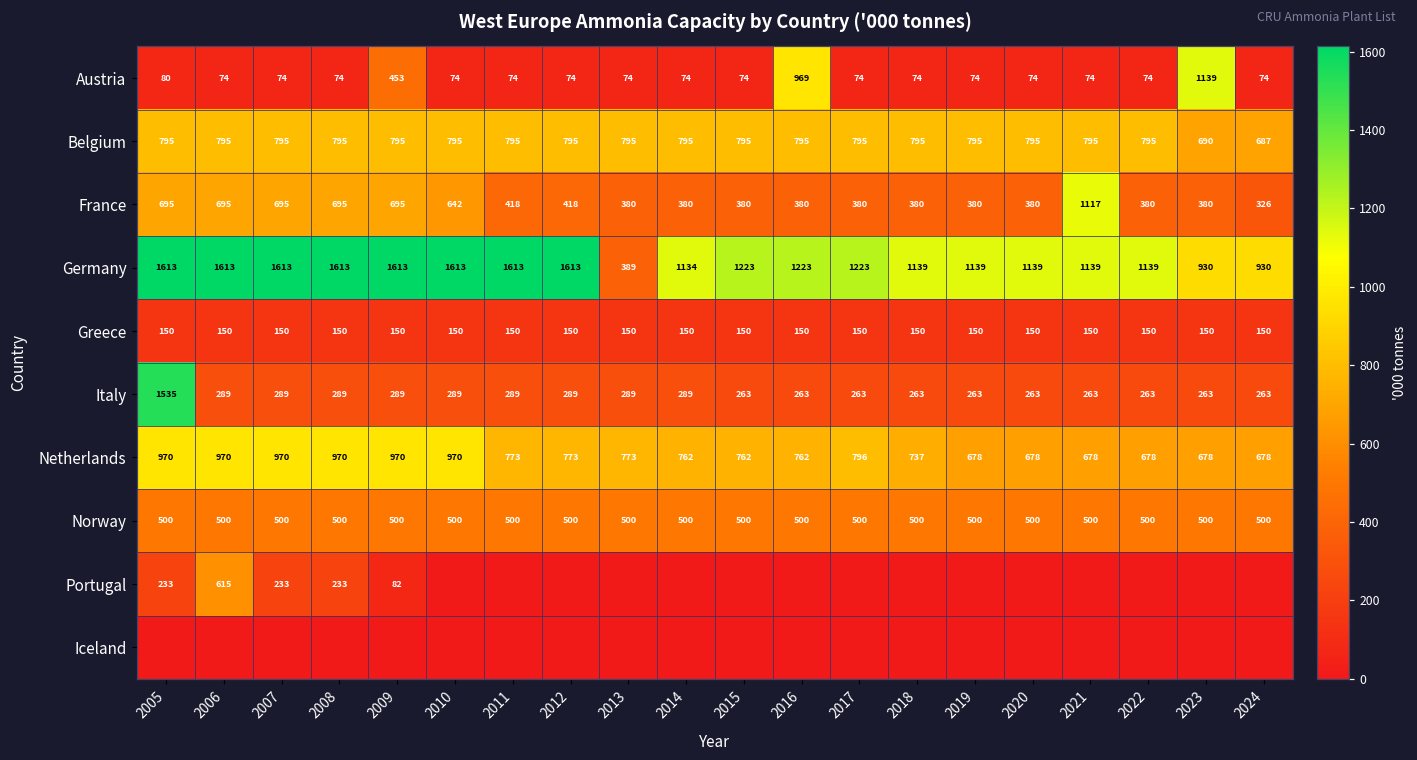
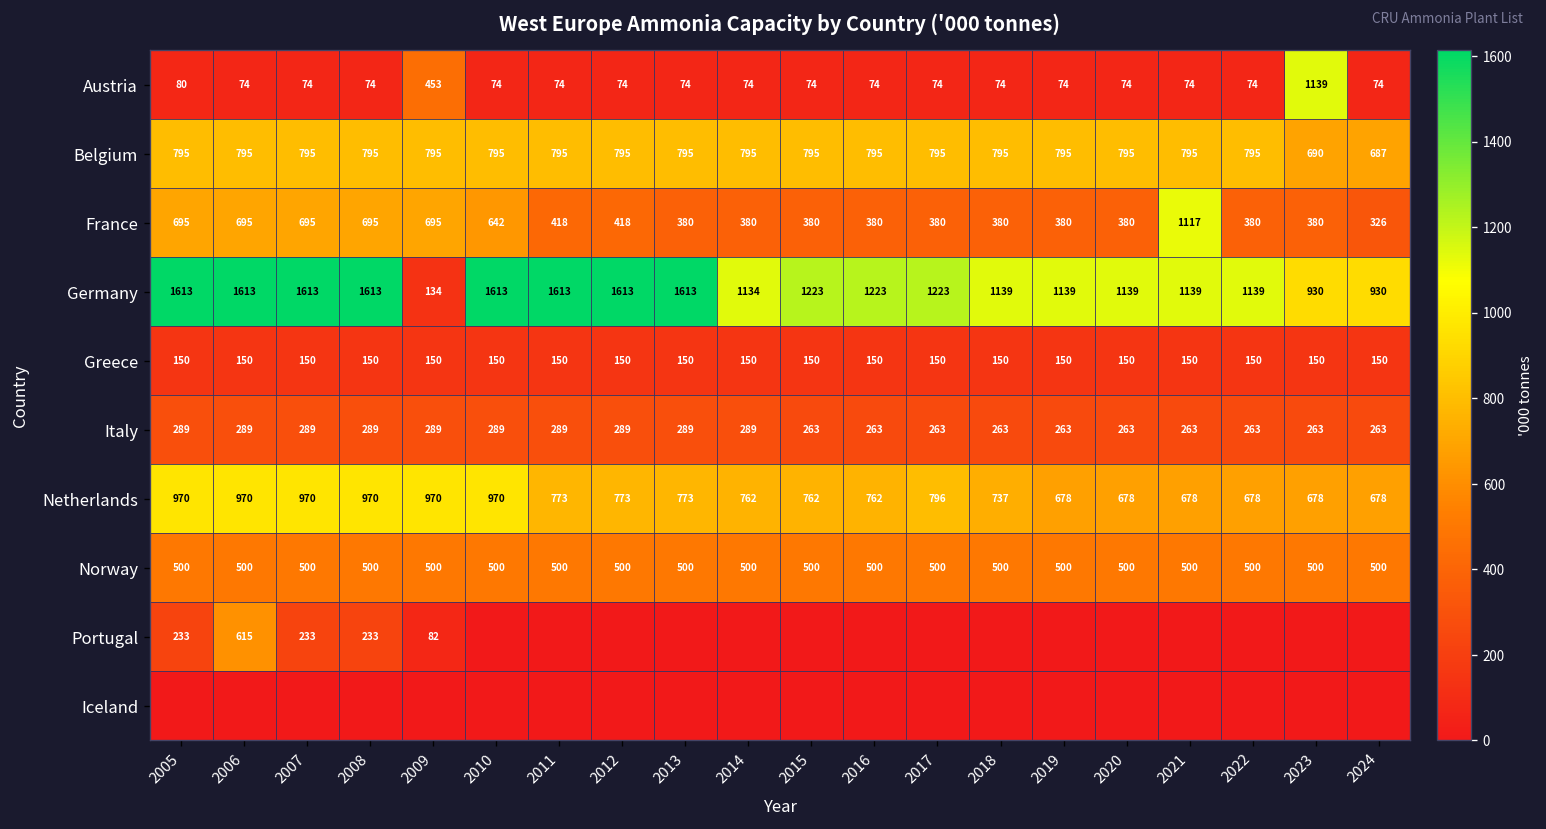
Austria, 2016: 969 -> 74
Germany, 2009: 1613 -> 134
Germany, 2013: 389 -> 1613
Italy, 2005: 1535 -> 289
